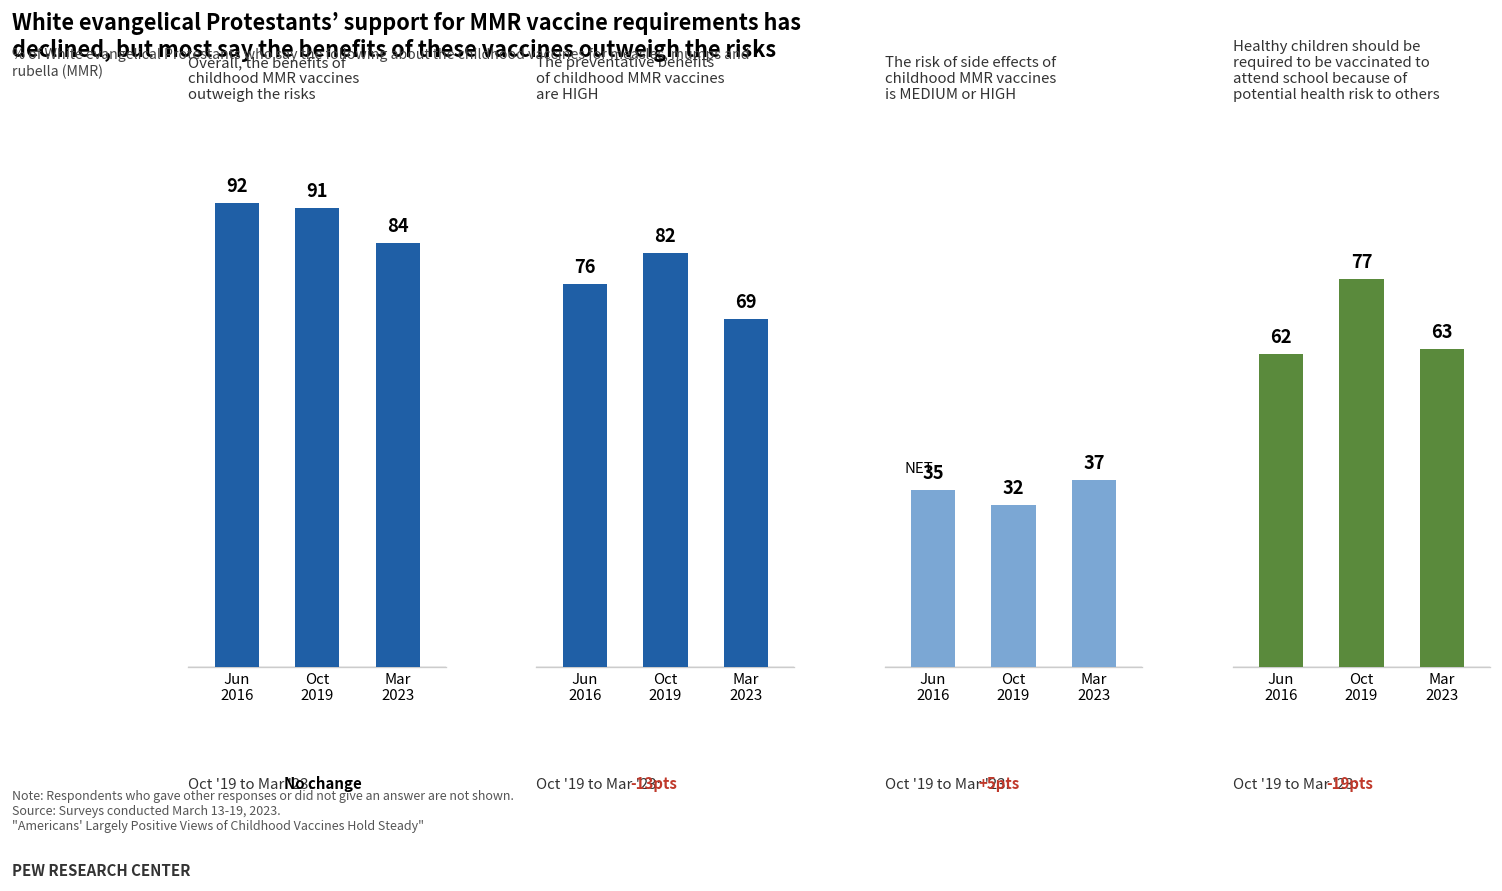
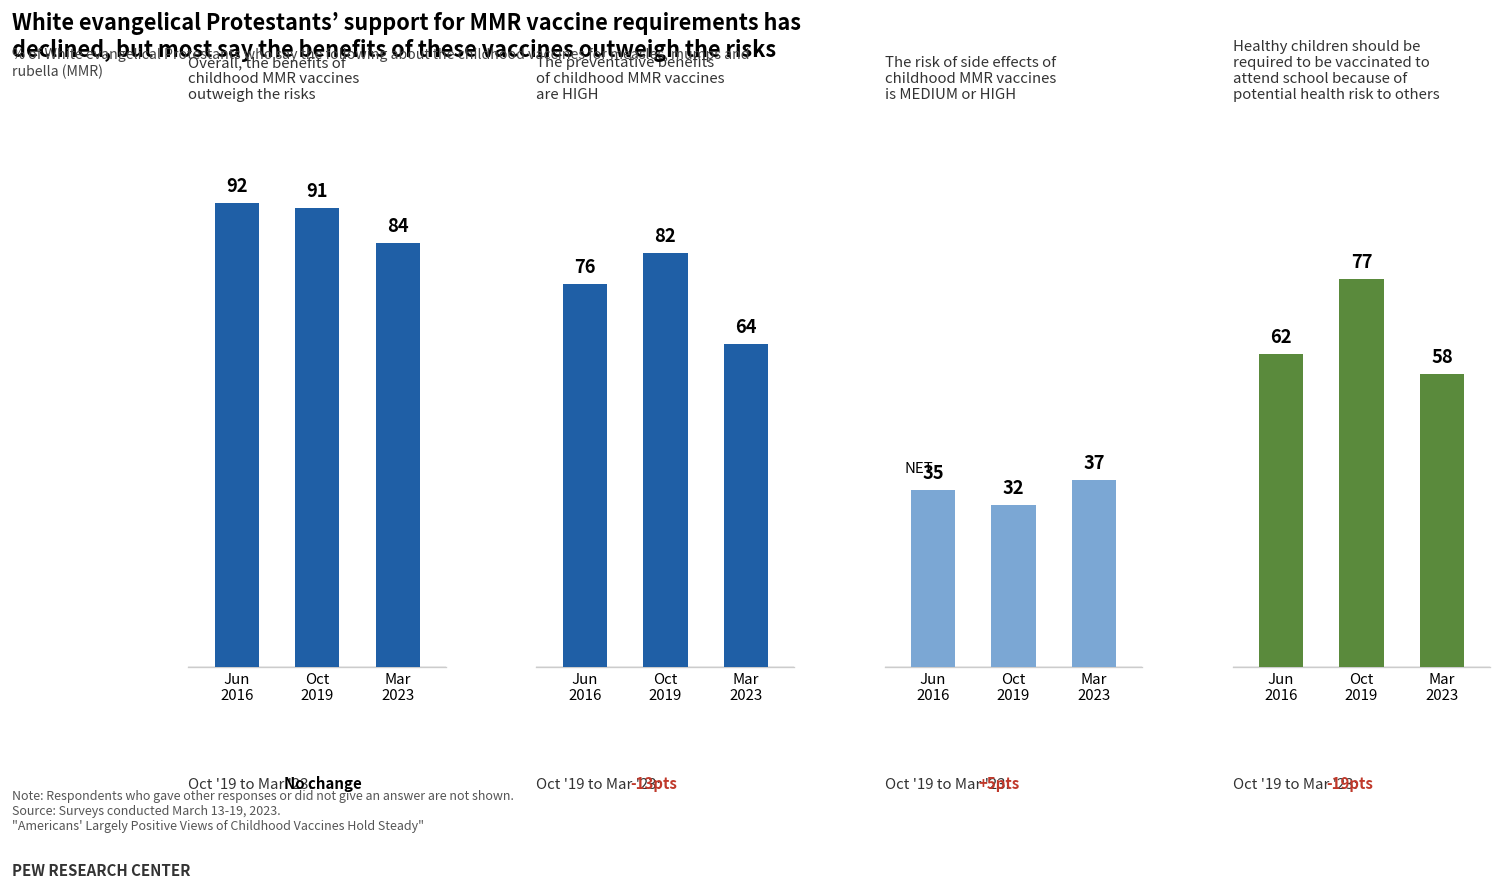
The preventative benefits of childhood MMR vaccines are HIGH, Mar 2023: 69 -> 64
Healthy children should be required to be vaccinated to attend school because of potential health risk to others, Mar 2023: 63 -> 58
